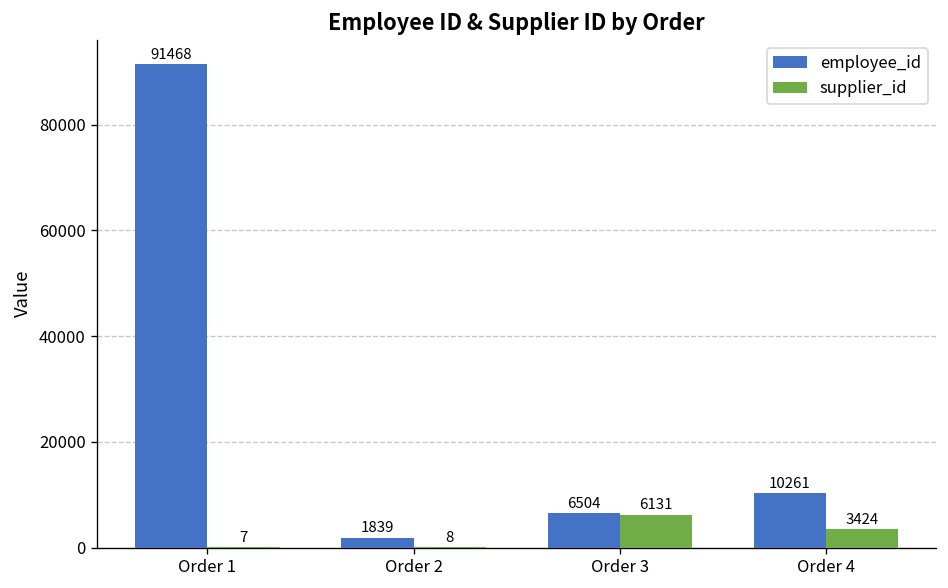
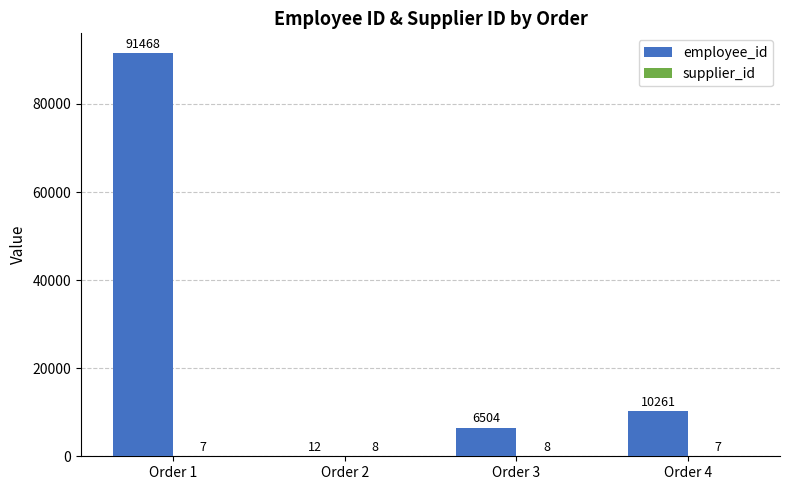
employee_id, Order 2: 1839 -> 12
supplier_id, Order 3: 6131 -> 8
supplier_id, Order 4: 3424 -> 7
